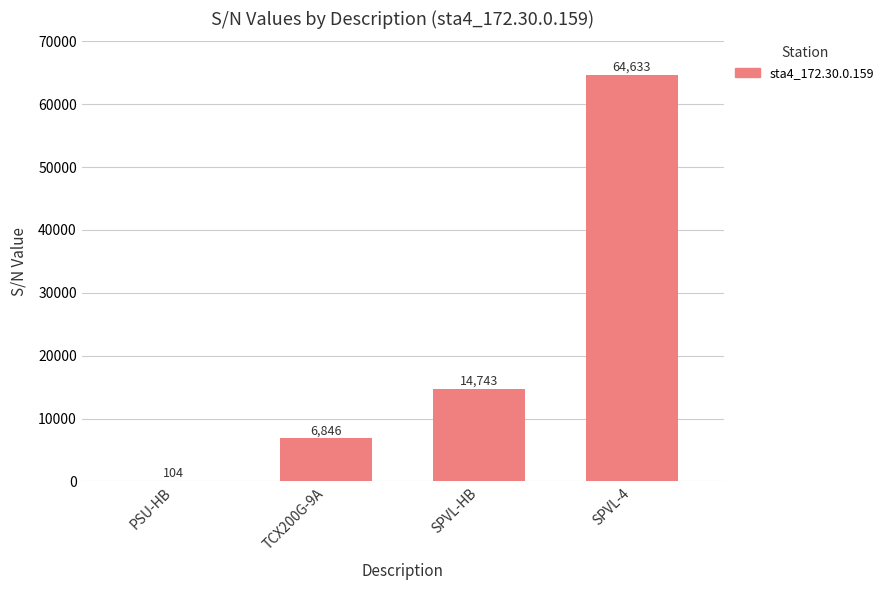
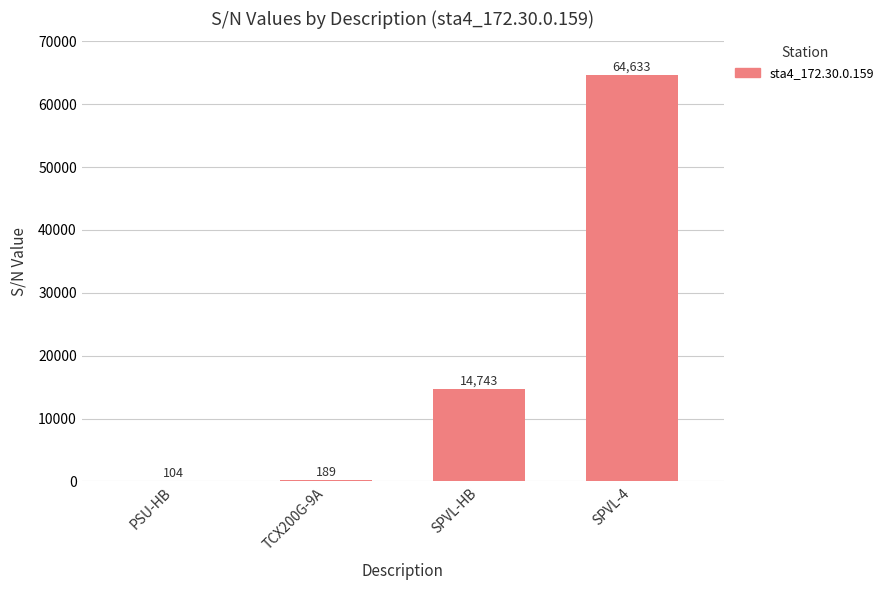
TCX200G-9A: 6,846 -> 189
